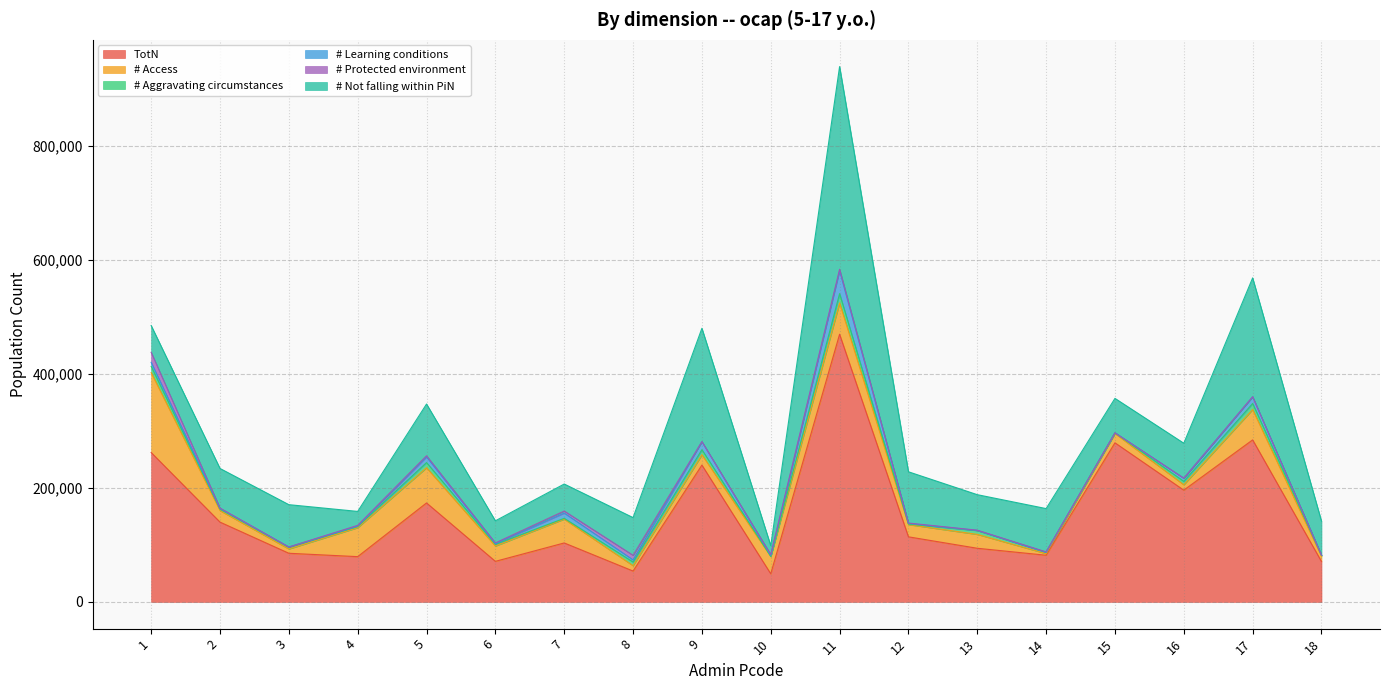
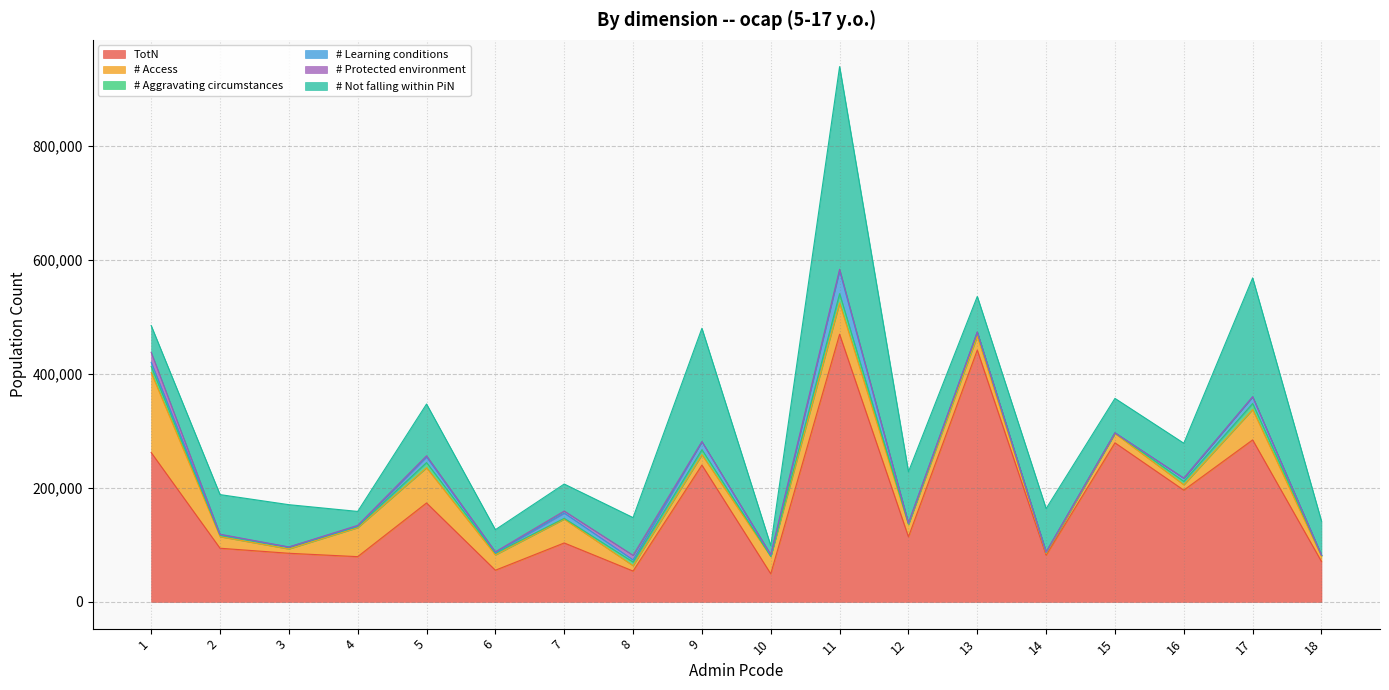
TotN, 2: 140,000 -> 90,000
TotN, 6: 70,000 -> 60,000
TotN, 13: 90,000 -> 440,000
